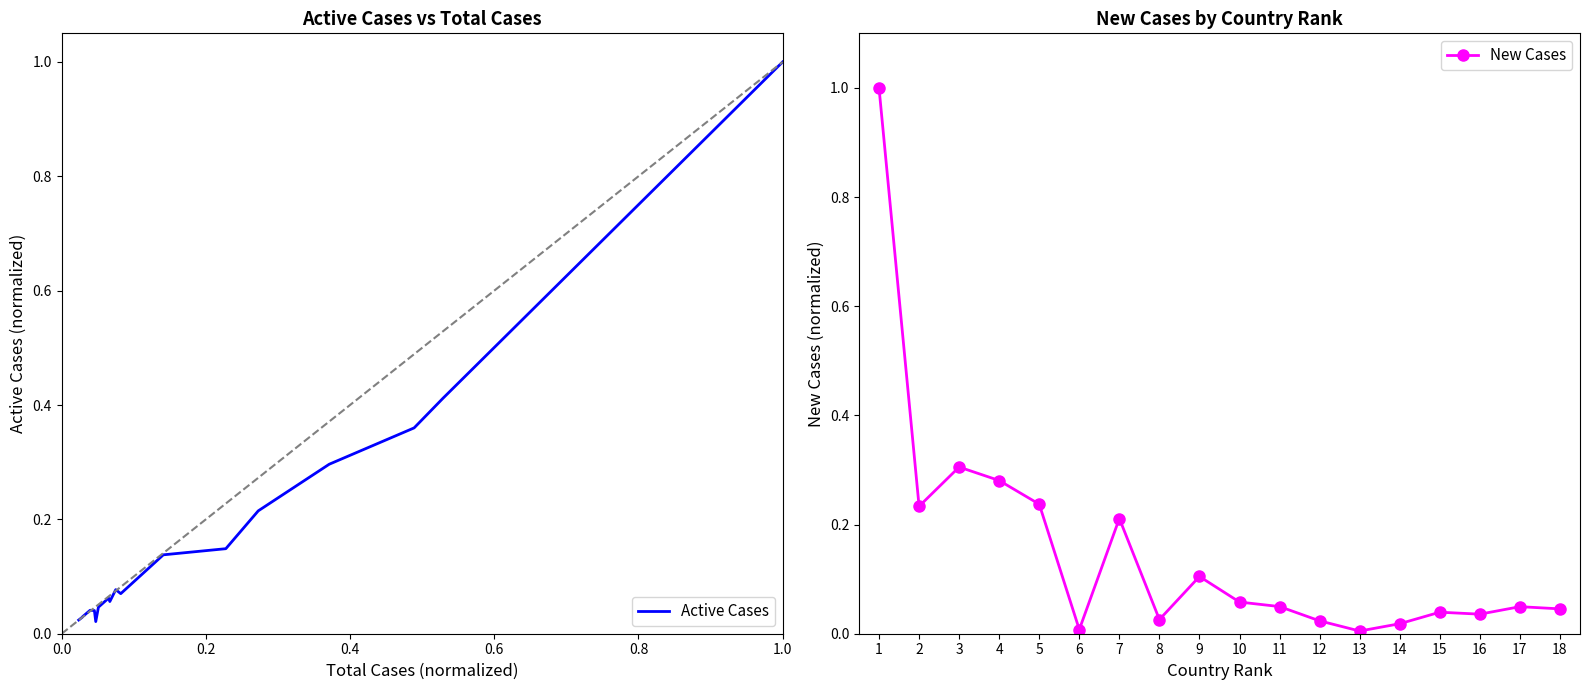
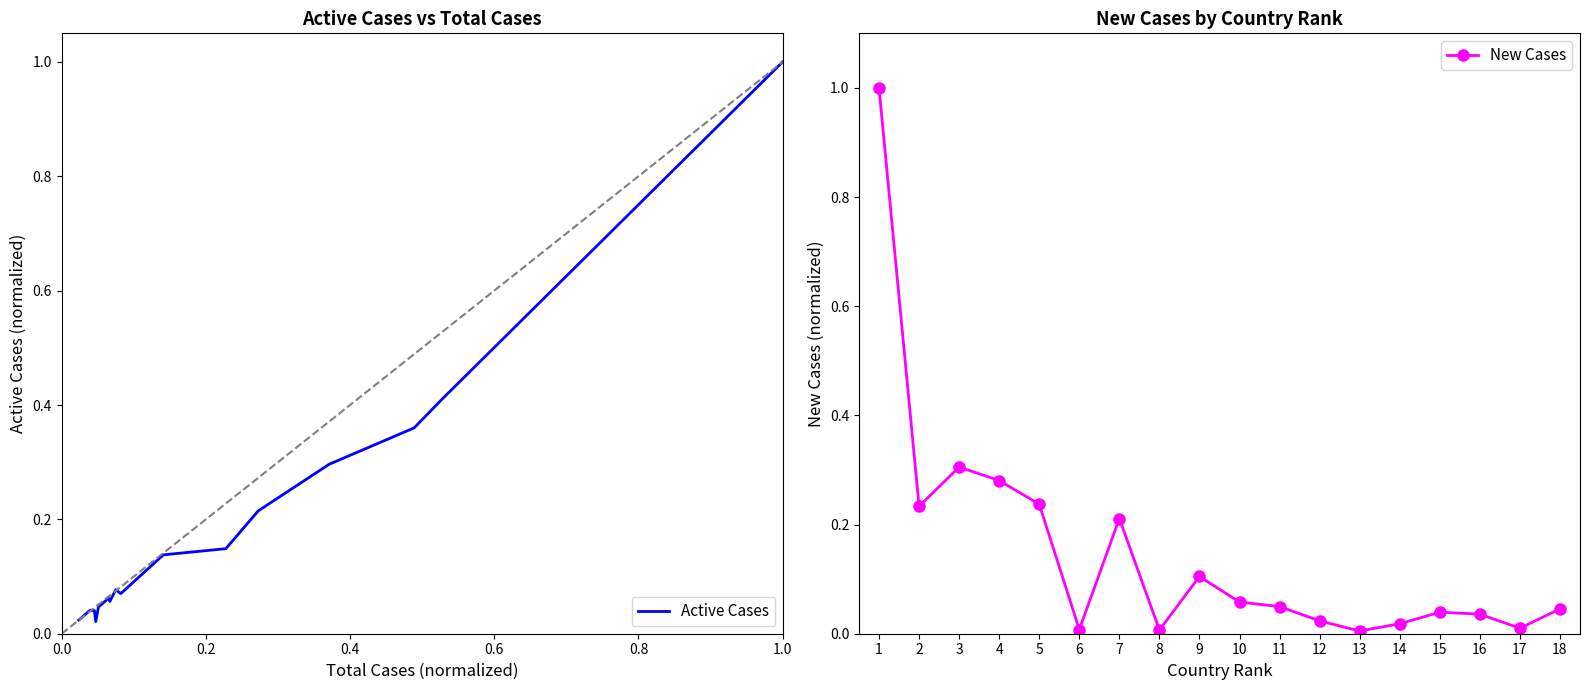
New Cases by Country Rank, 8: 0.03 -> 0.01
New Cases by Country Rank, 17: 0.05 -> 0.01
